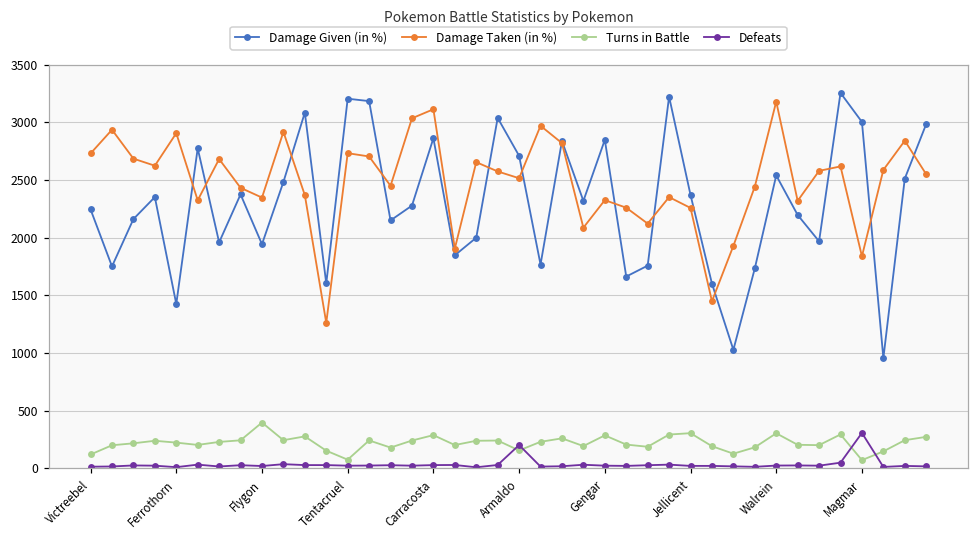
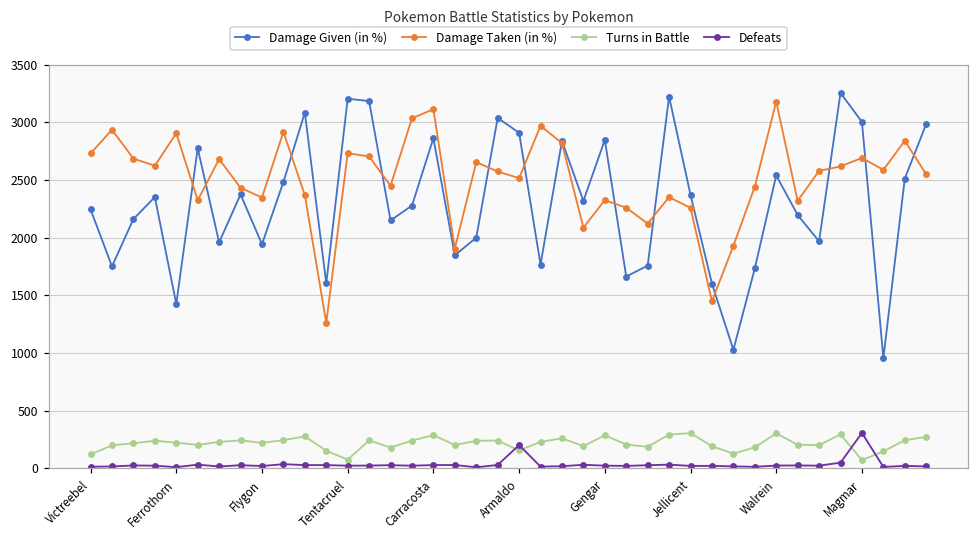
Turns in Battle, Flygon: 400 -> 220
Damage Given (in %), Armaldo: 2710 -> 2910
Damage Taken (in %), Magmar: 1840 -> 2690
